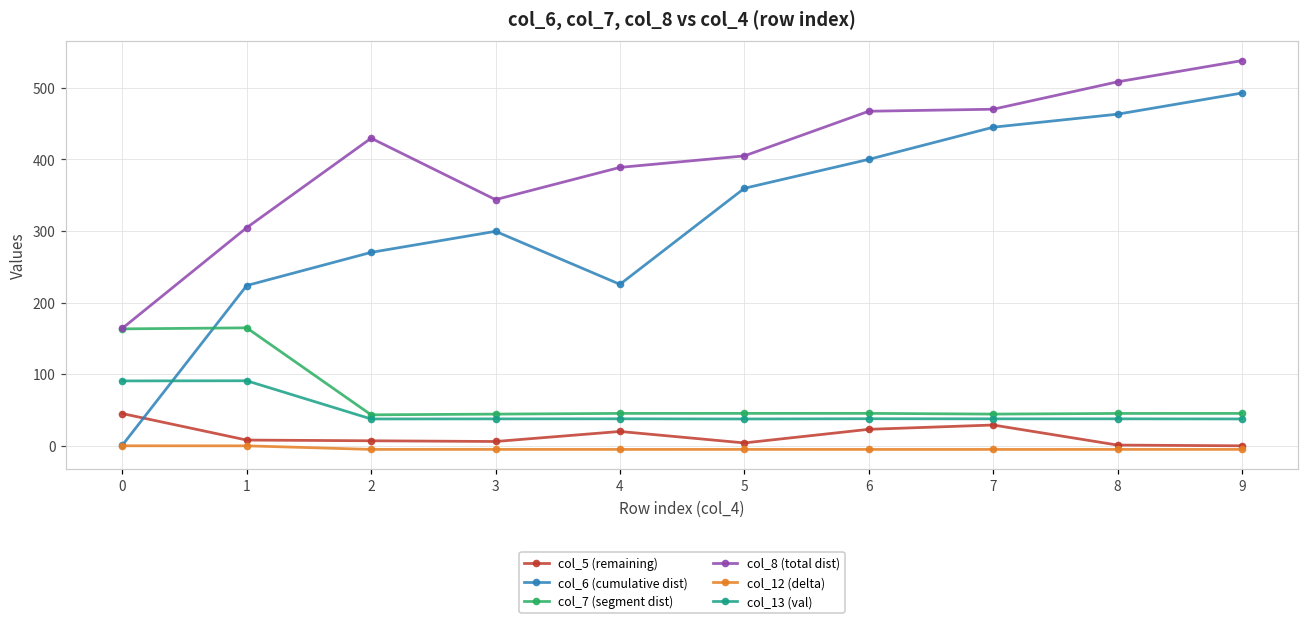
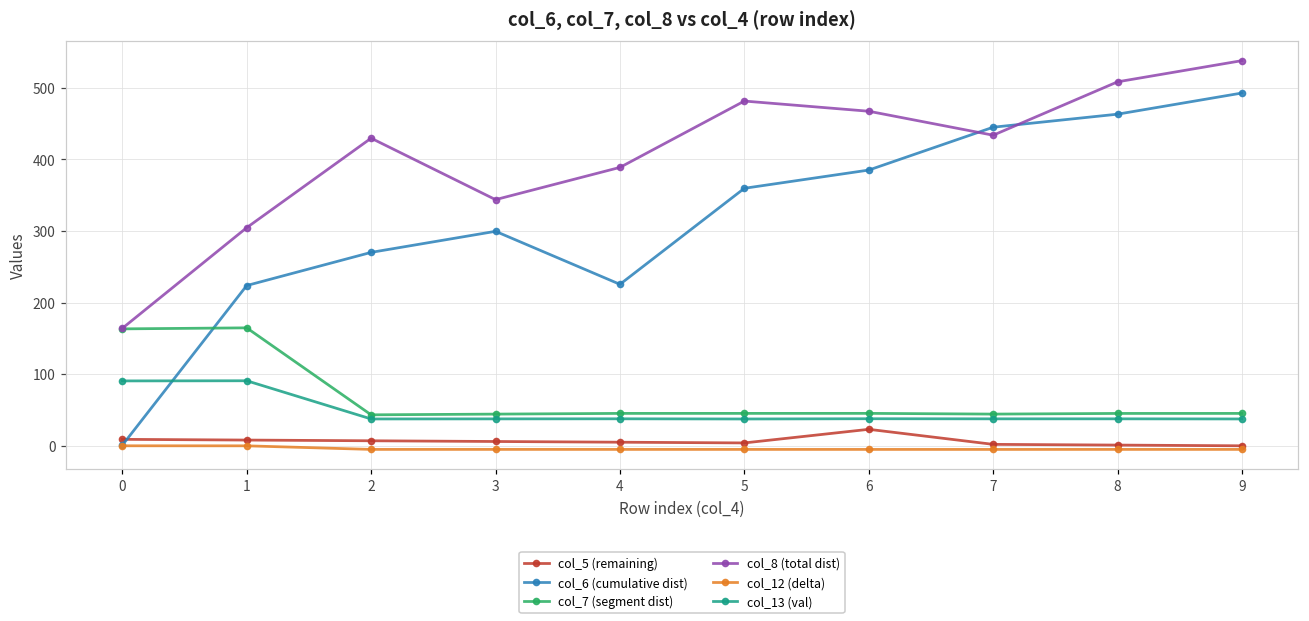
col_5 (remaining), 0: 50 -> 10
col_5 (remaining), 4: 20 -> 10
col_8 (total dist), 5: 400 -> 480
col_6 (cumulative dist), 6: 400 -> 380
col_5 (remaining), 7: 30 -> 0
col_8 (total dist), 7: 470 -> 430
